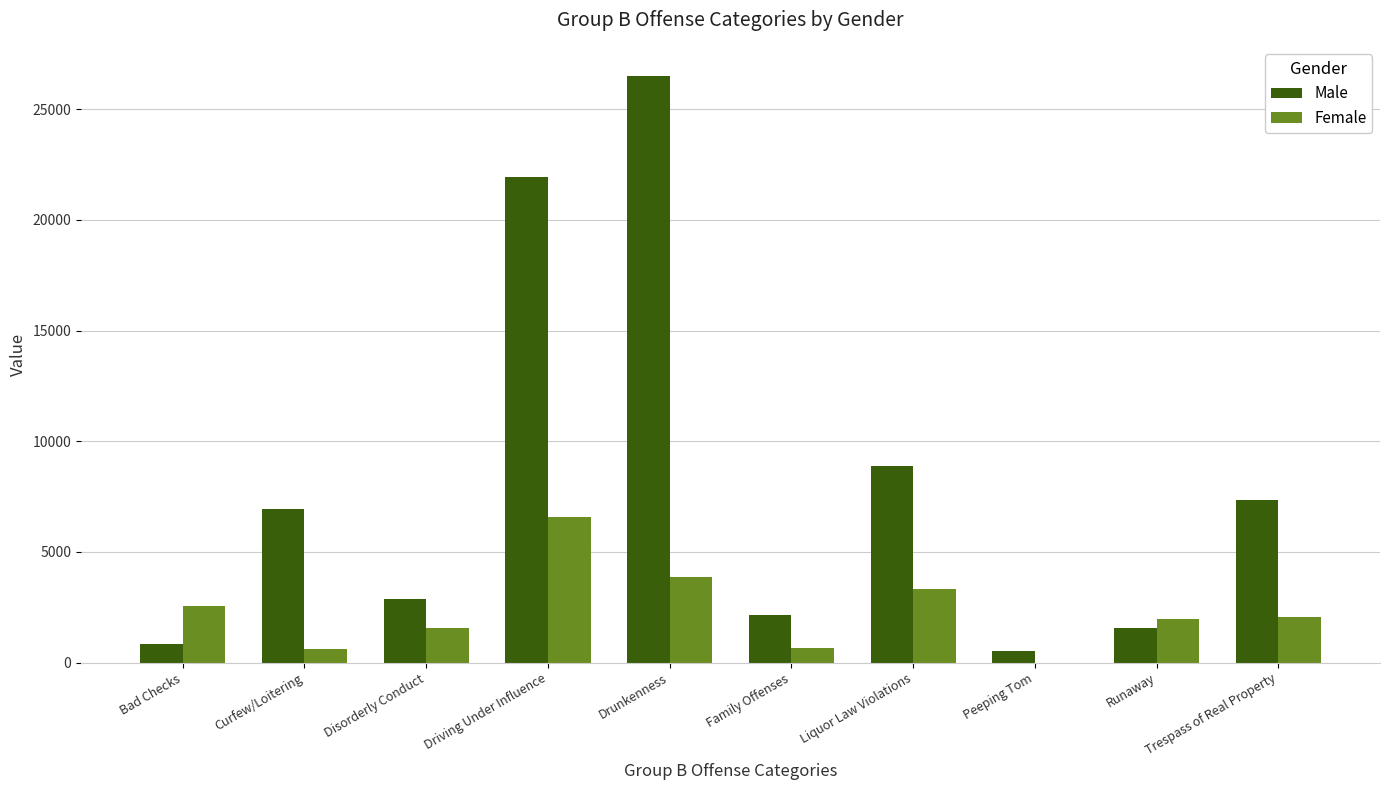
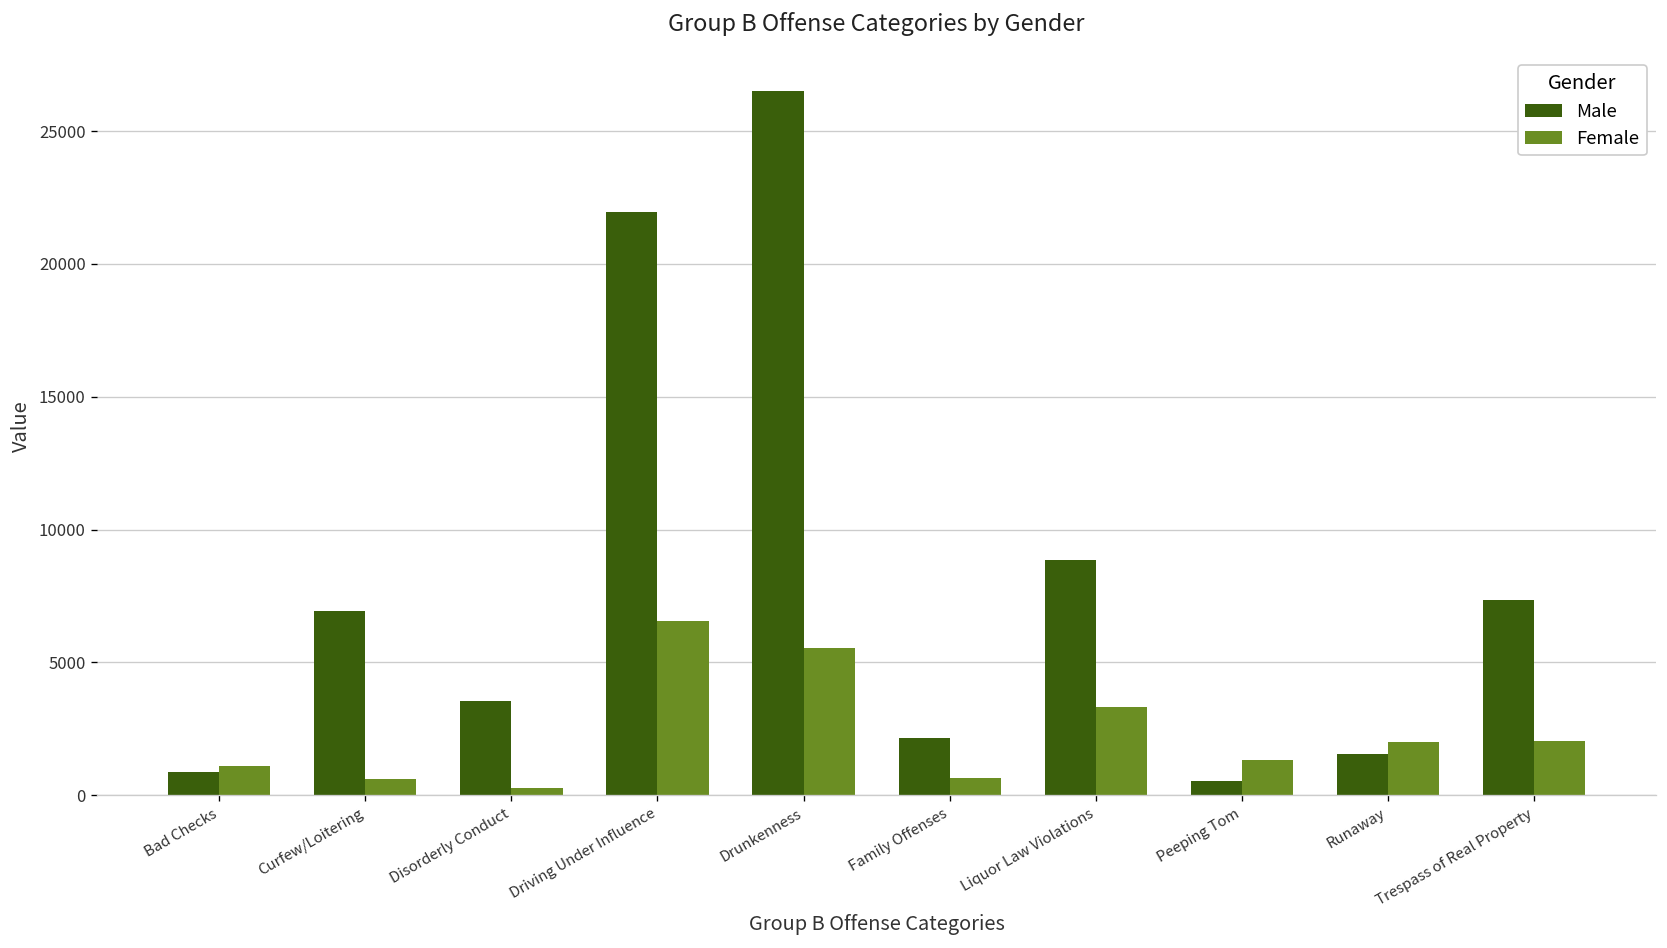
Female, Bad Checks: 2600 -> 1100
Male, Disorderly Conduct: 2900 -> 3600
Female, Disorderly Conduct: 1600 -> 300
Female, Drunkenness: 3900 -> 5600
Female, Peeping Tom: 0 -> 1300
